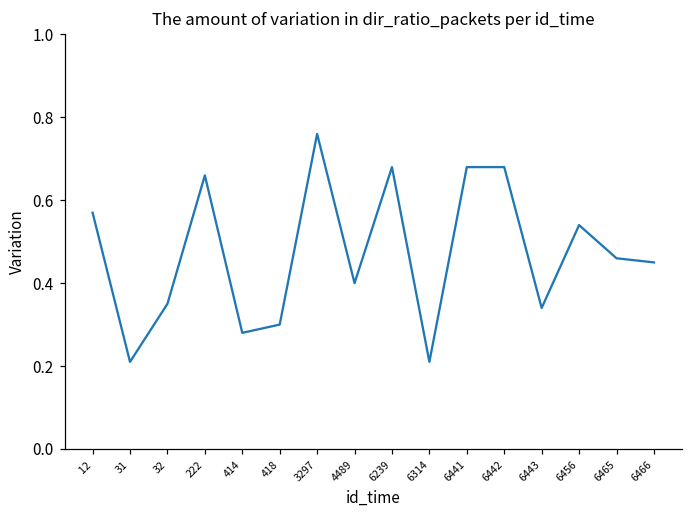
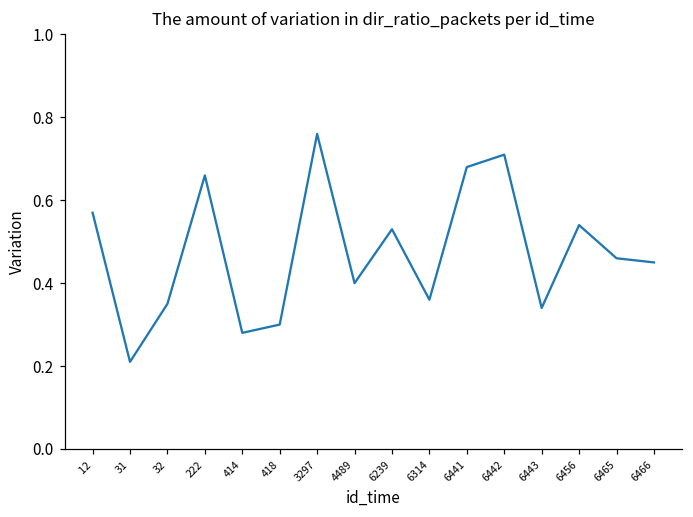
6239: 0.68 -> 0.53
6314: 0.21 -> 0.36
6442: 0.68 -> 0.71
